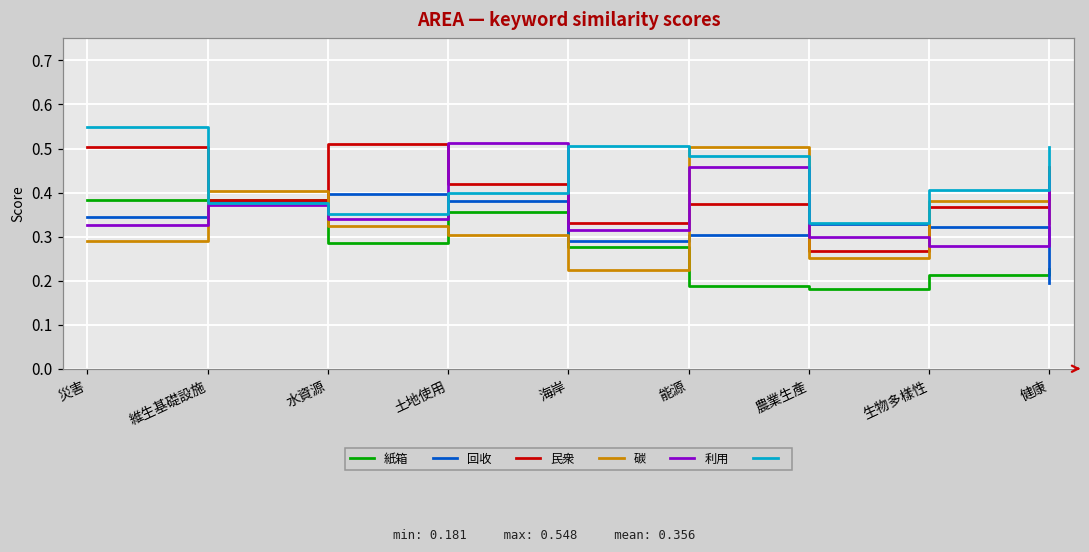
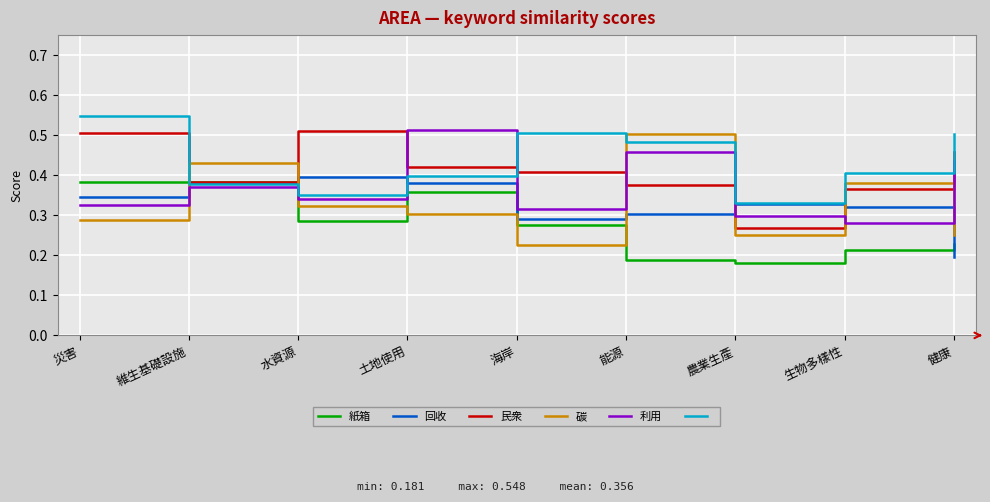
碳, 維生基礎設施: 0.40 -> 0.43
民衆, 海岸: 0.33 -> 0.41
碳, 健康: 0.33 -> 0.25
